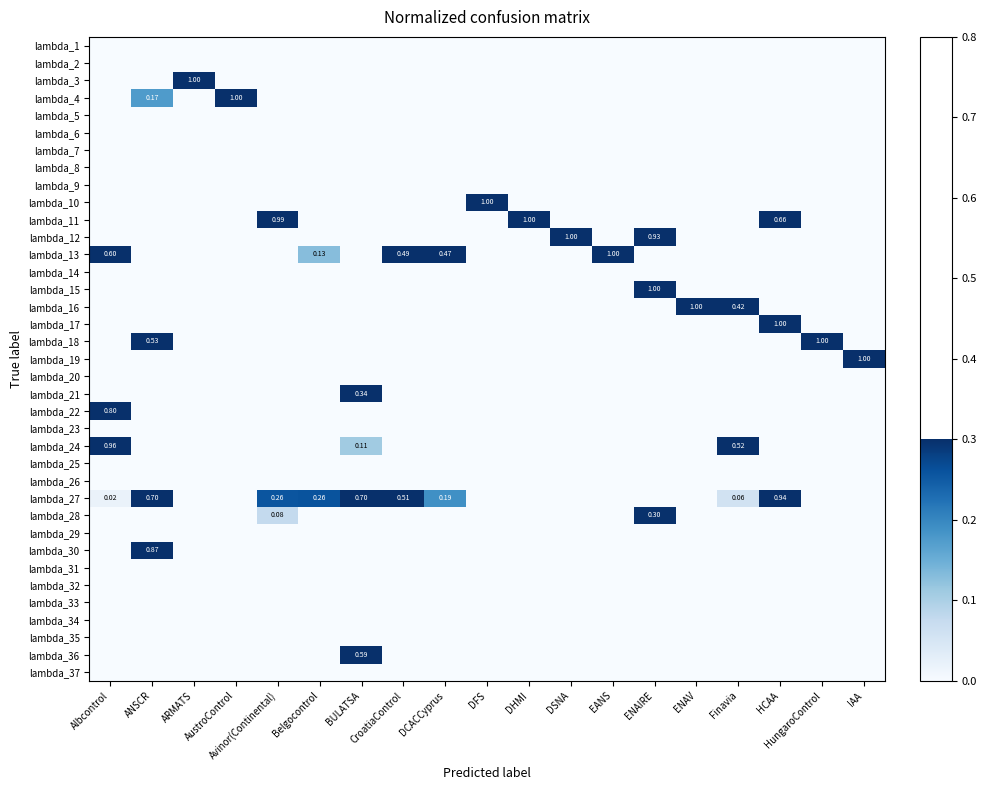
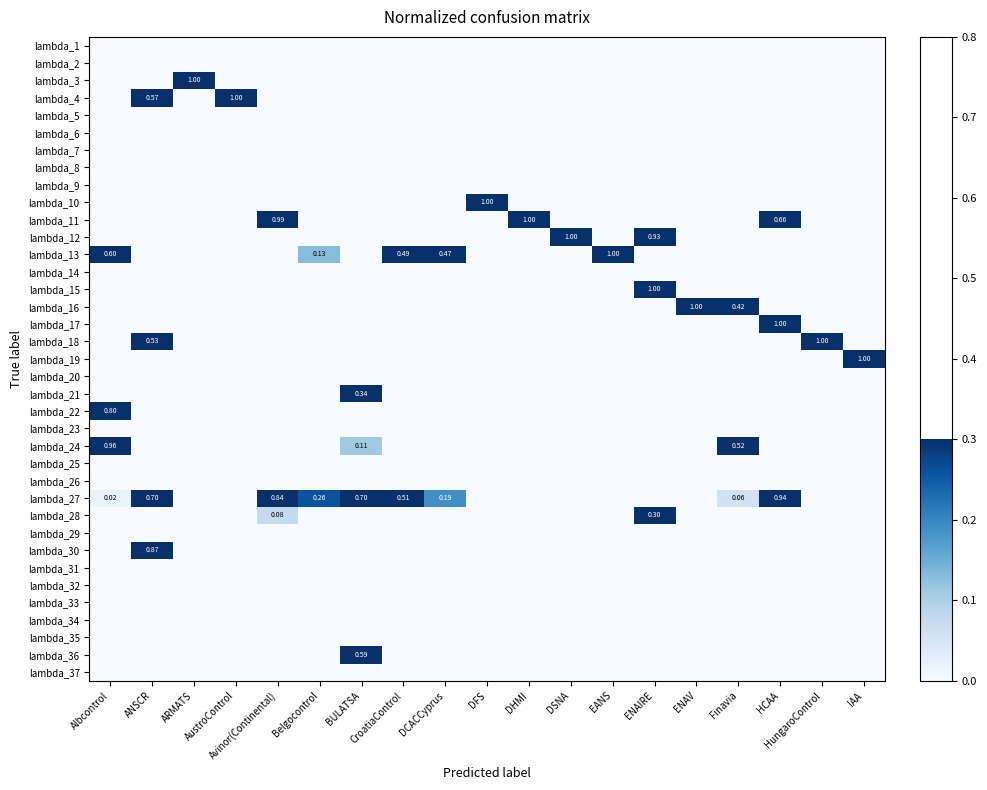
lambda_4, ANSCR: 0.17 -> 0.57
lambda_27, Avinor(Continental): 0.26 -> 0.84
